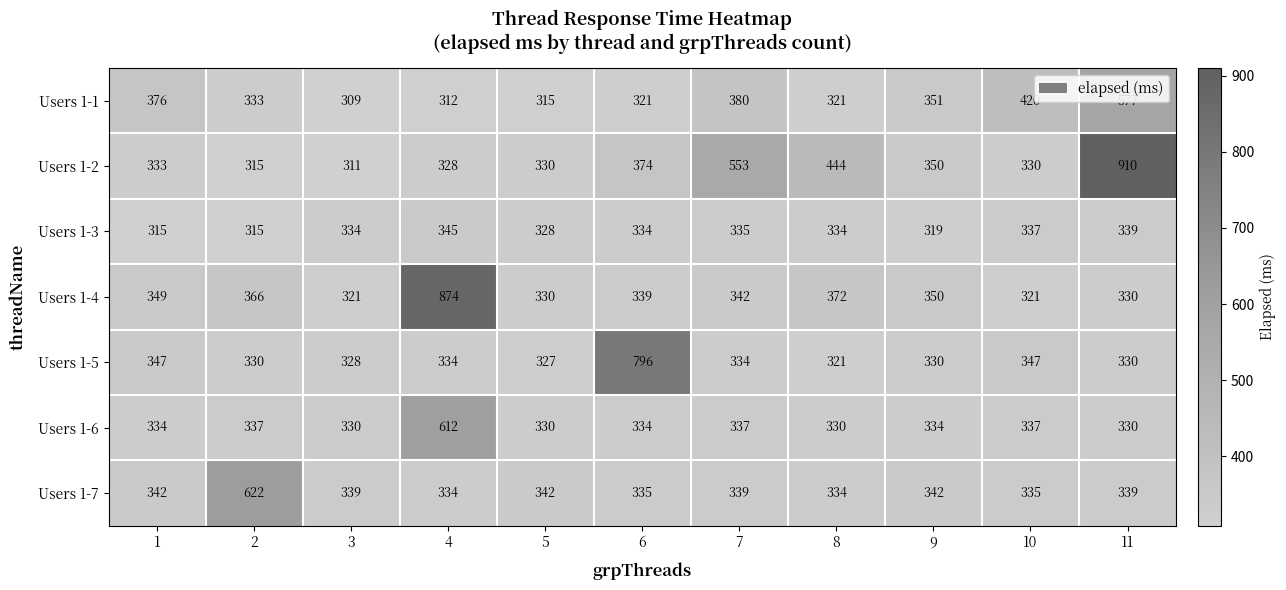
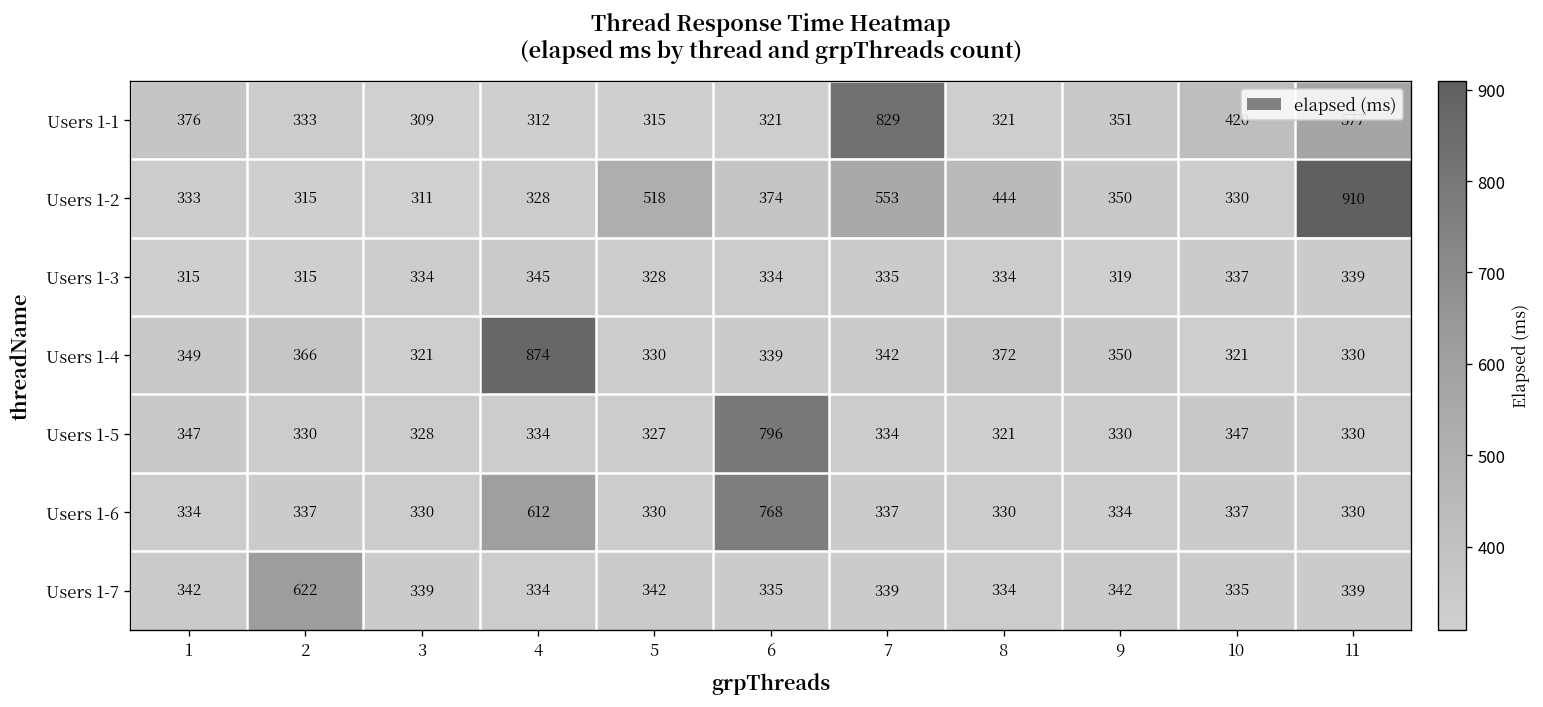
Users 1-1, 7: 380 -> 829
Users 1-2, 5: 330 -> 518
Users 1-6, 6: 334 -> 768
